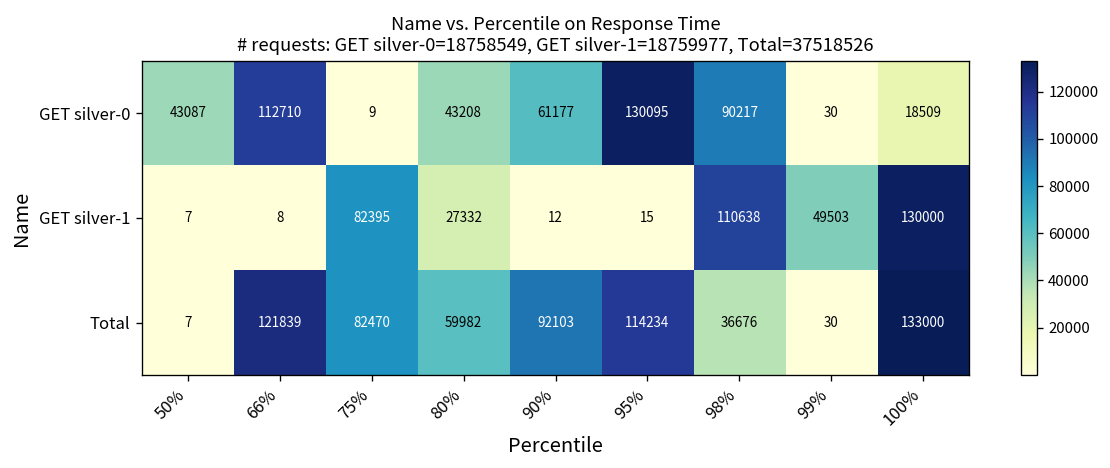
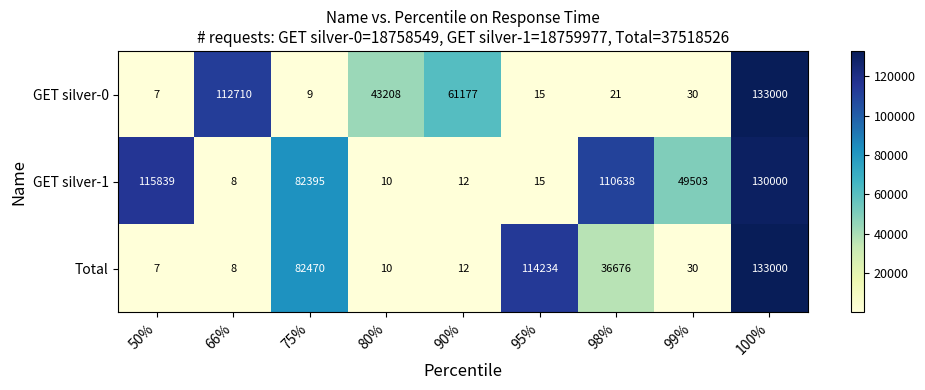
GET silver-0, 50%: 43087 -> 7
GET silver-0, 95%: 130095 -> 15
GET silver-0, 98%: 90217 -> 21
GET silver-0, 100%: 18509 -> 133000
GET silver-1, 50%: 7 -> 115839
GET silver-1, 80%: 27332 -> 10
Total, 66%: 121839 -> 8
Total, 80%: 59982 -> 10
Total, 90%: 92103 -> 12
